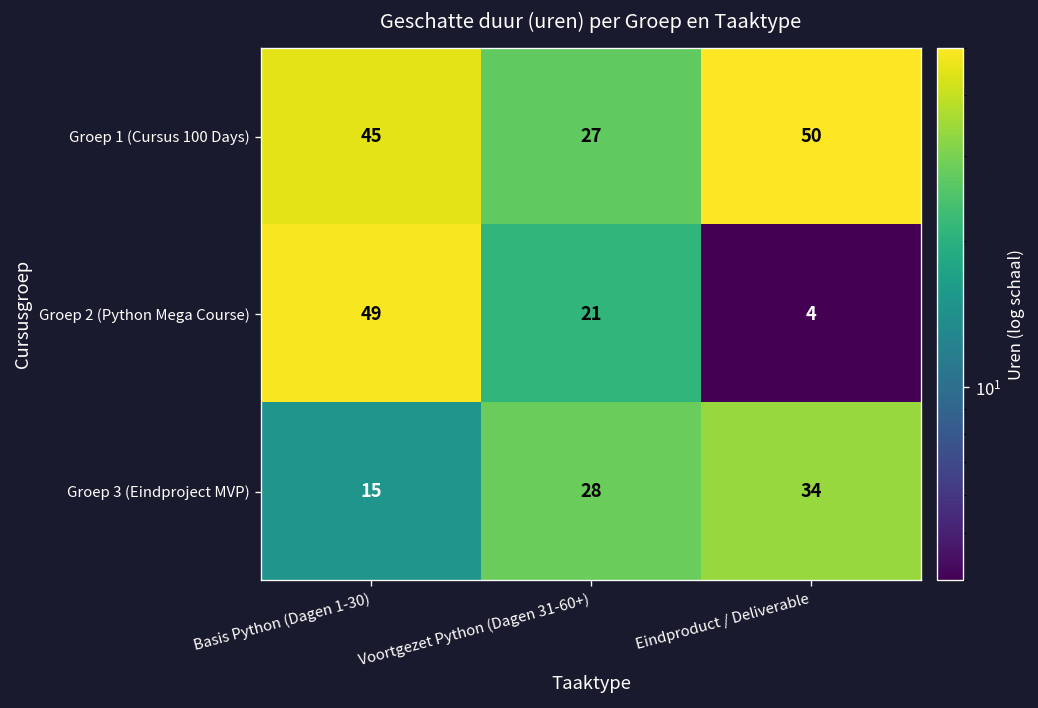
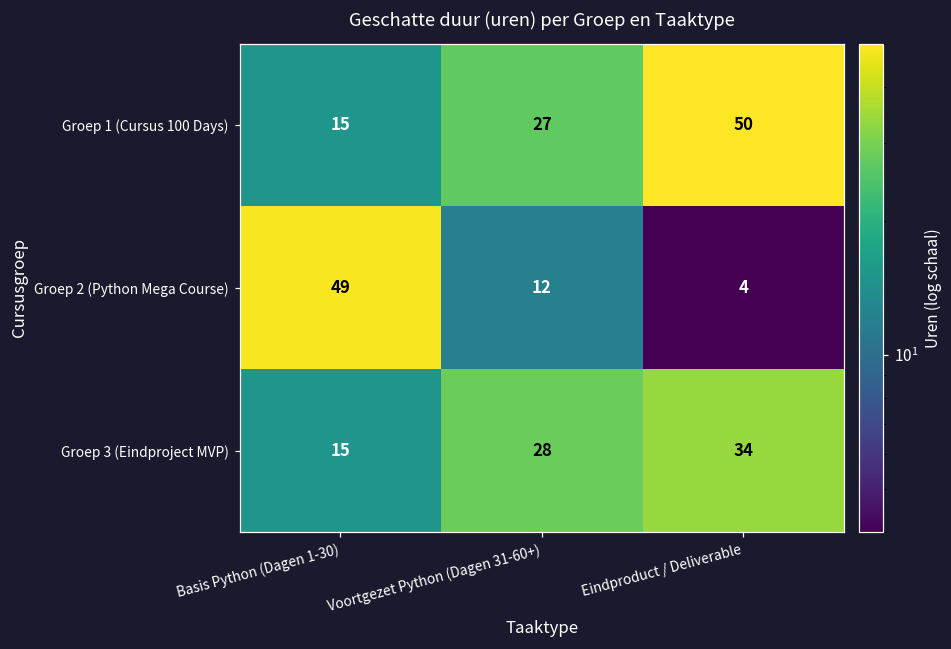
Groep 1 (Cursus 100 Days), Basis Python (Dagen 1-30): 45 -> 15
Groep 2 (Python Mega Course), Voortgezet Python (Dagen 31-60+): 21 -> 12
